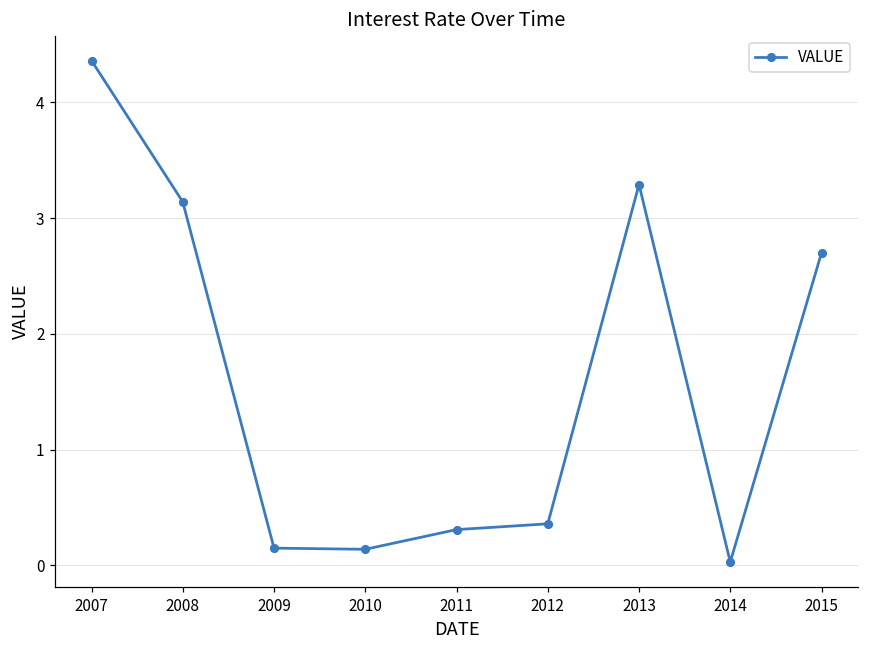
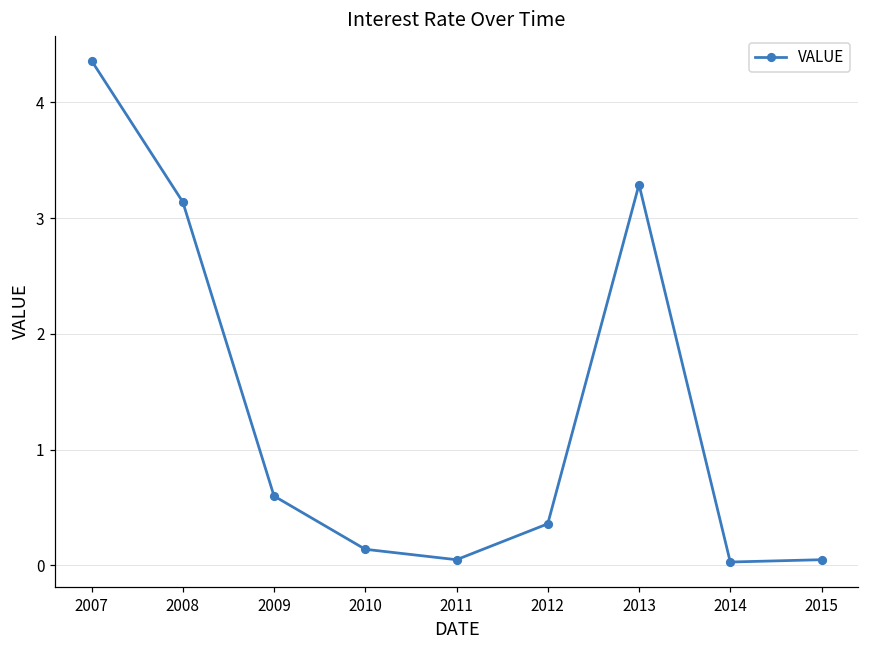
2009: 0.15 -> 0.60
2011: 0.31 -> 0.05
2015: 2.70 -> 0.05
